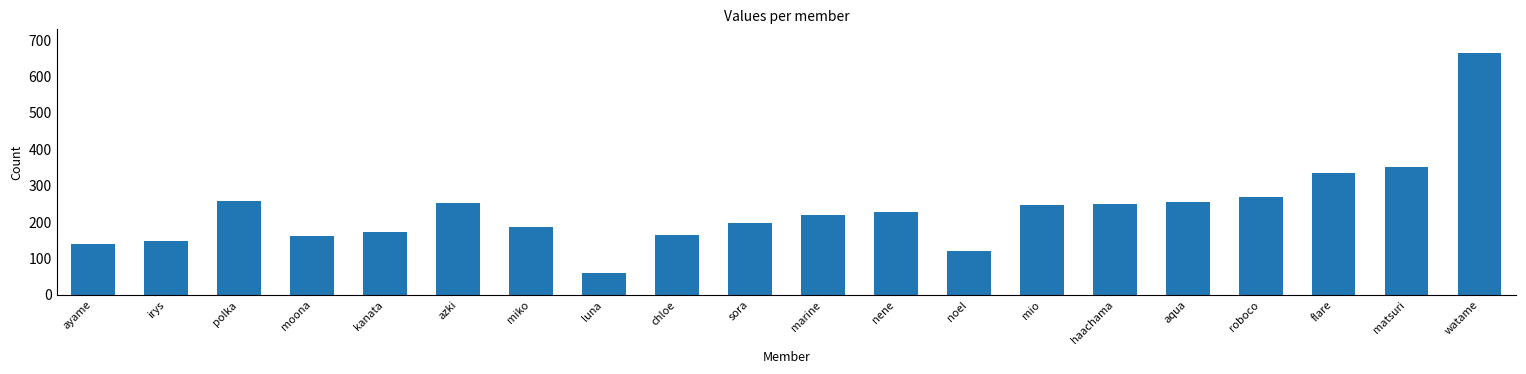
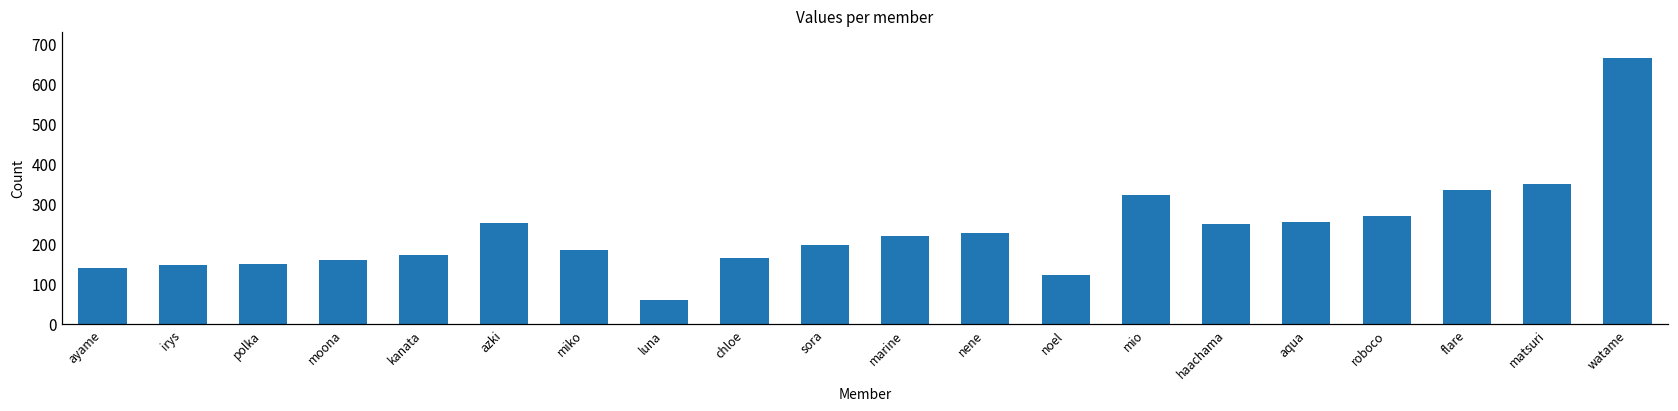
polka: 260 -> 150
mio: 250 -> 320
